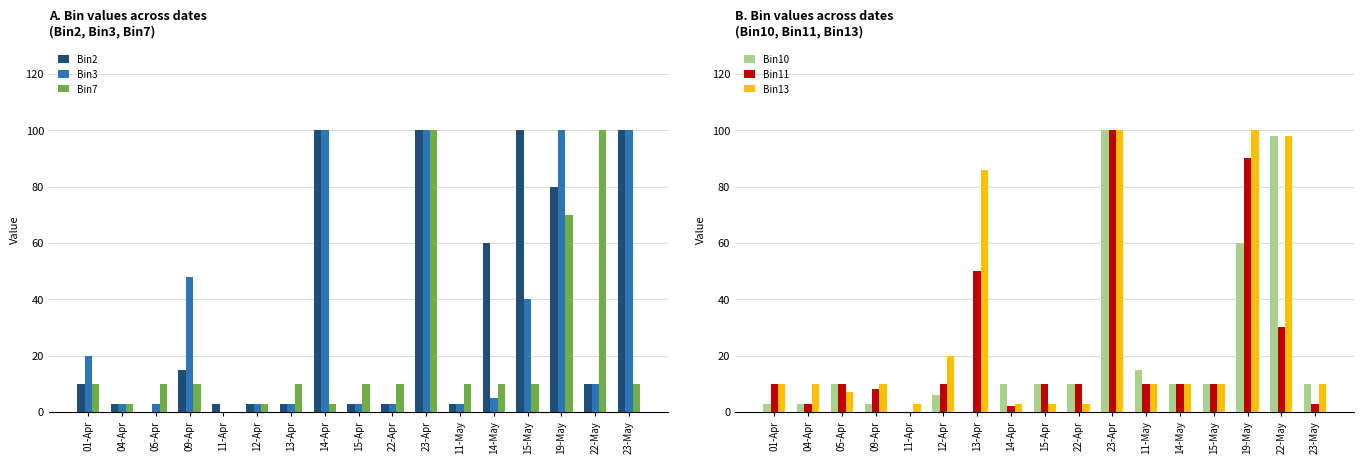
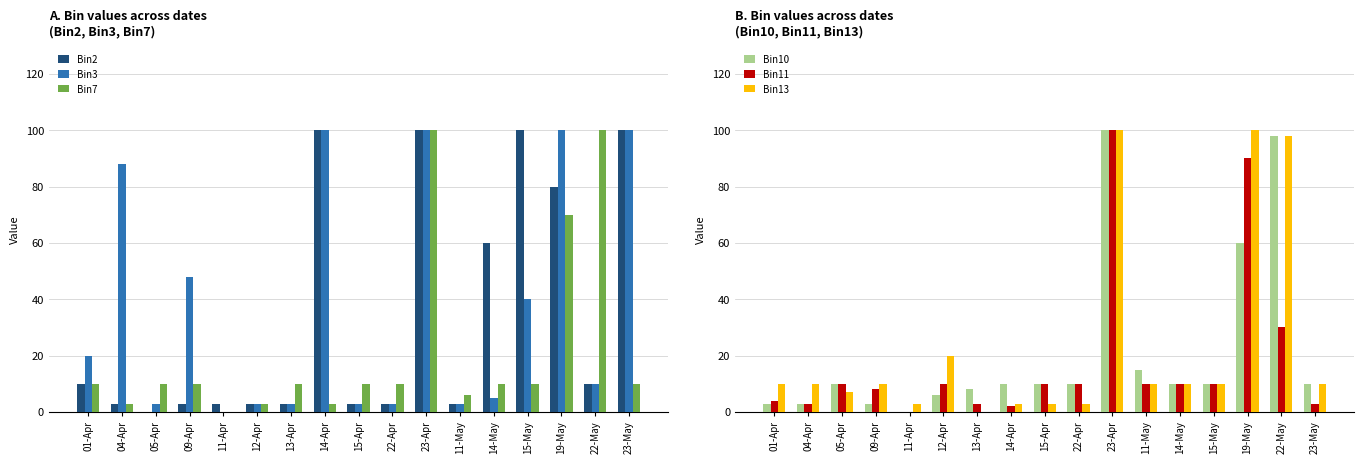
A. Bin values across dates (Bin2, Bin3, Bin7), Bin3, 04-Apr: 3 -> 88
A. Bin values across dates (Bin2, Bin3, Bin7), Bin2, 09-Apr: 15 -> 3
A. Bin values across dates (Bin2, Bin3, Bin7), Bin7, 11-May: 10 -> 6
B. Bin values across dates (Bin10, Bin11, Bin13), Bin11, 01-Apr: 10 -> 4
B. Bin values across dates (Bin10, Bin11, Bin13), Bin10, 13-Apr: 0 -> 8
B. Bin values across dates (Bin10, Bin11, Bin13), Bin11, 13-Apr: 50 -> 3
B. Bin values across dates (Bin10, Bin11, Bin13), Bin13, 13-Apr: 86 -> 0
